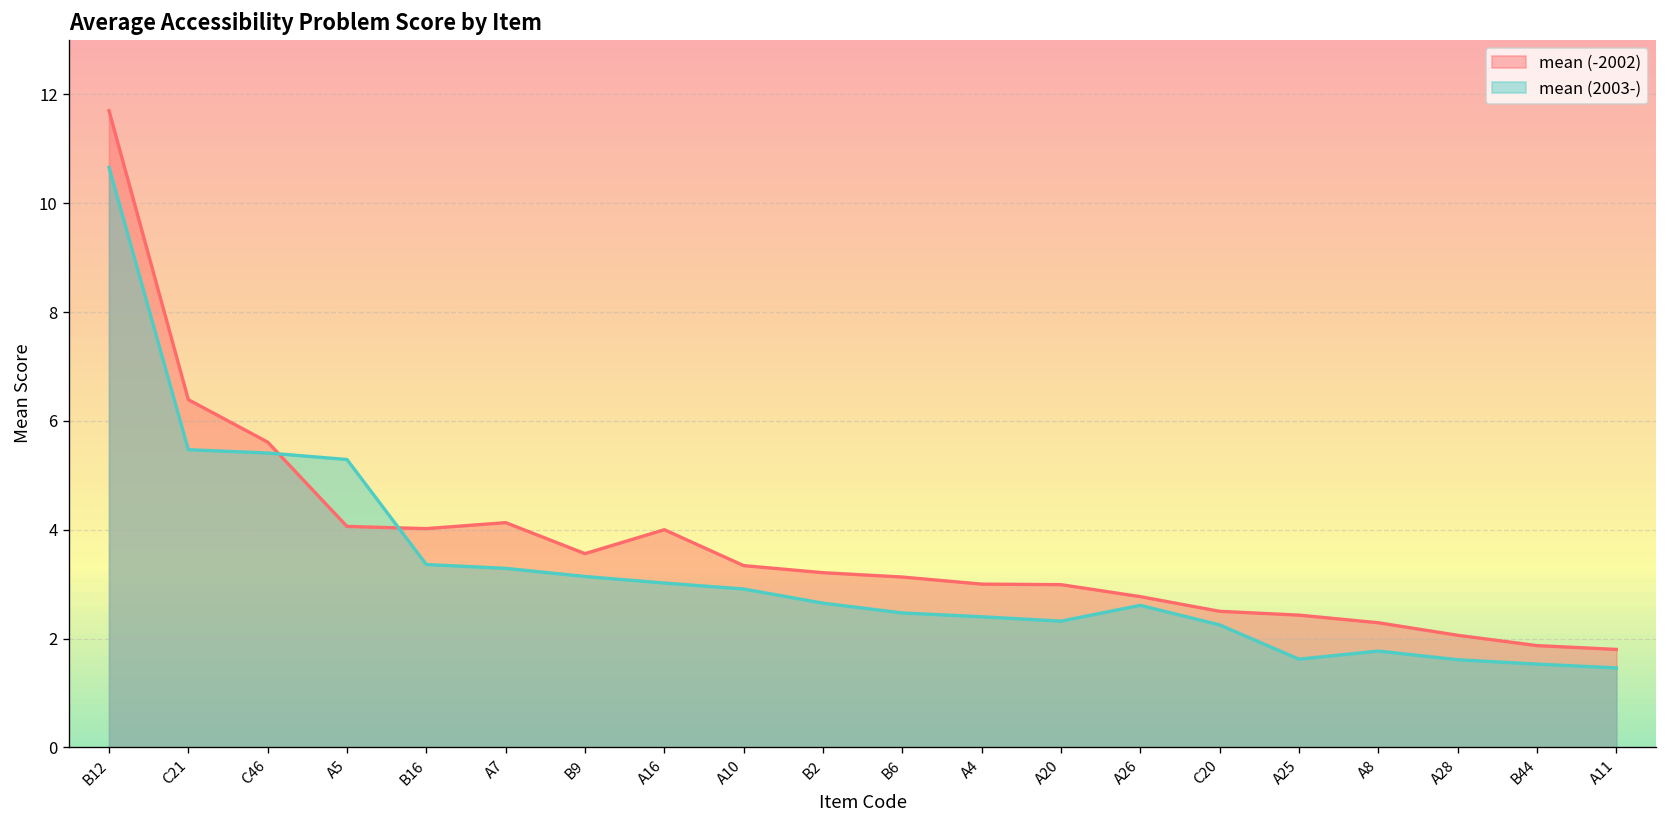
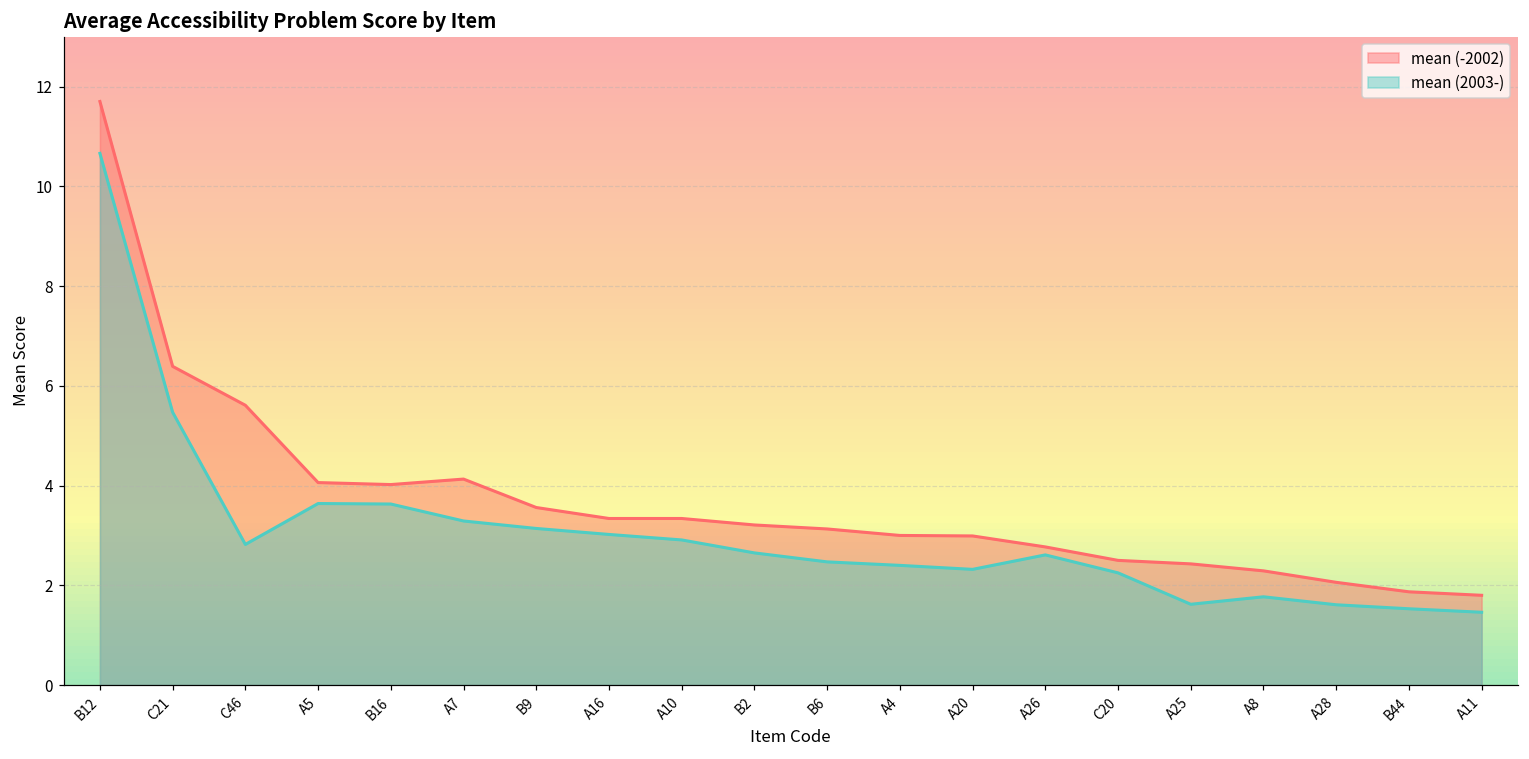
mean (2003-), C46: 5.4 -> 2.8
mean (2003-), A5: 5.3 -> 3.6
mean (2003-), B16: 3.4 -> 3.6
mean (-2002), A16: 4.0 -> 3.3
